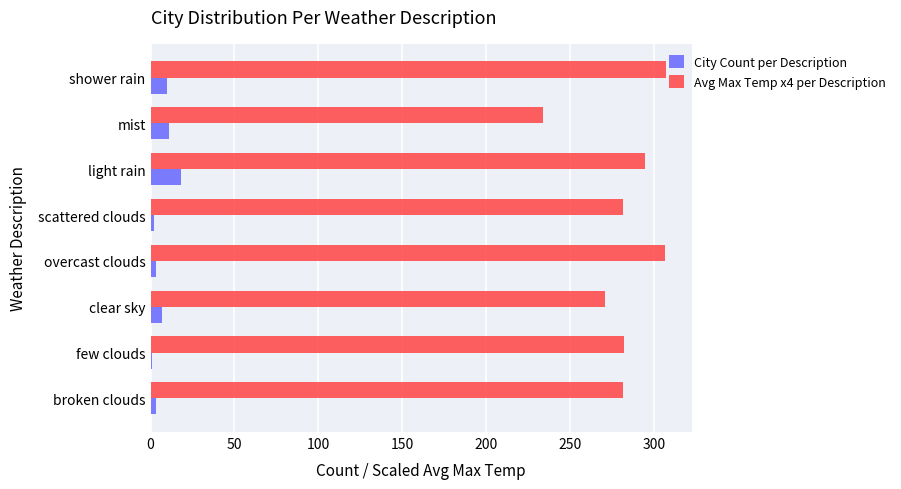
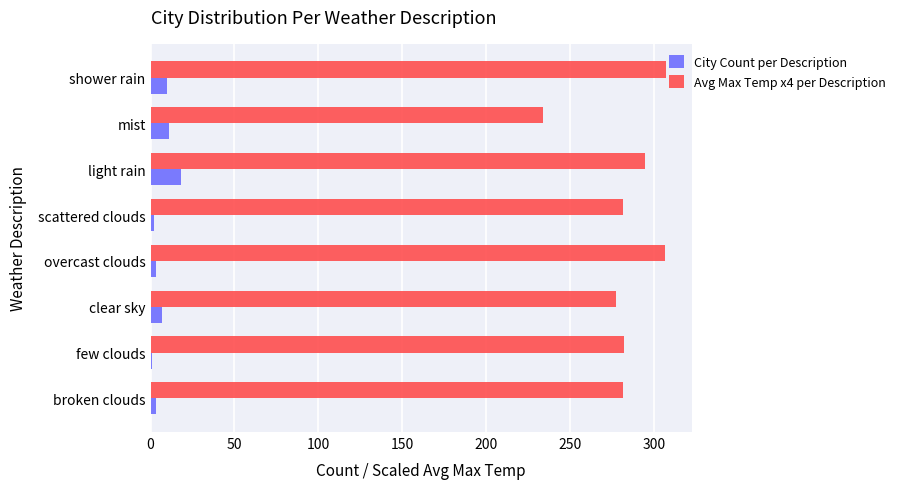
Avg Max Temp x4 per Description, clear sky: 271 -> 278
